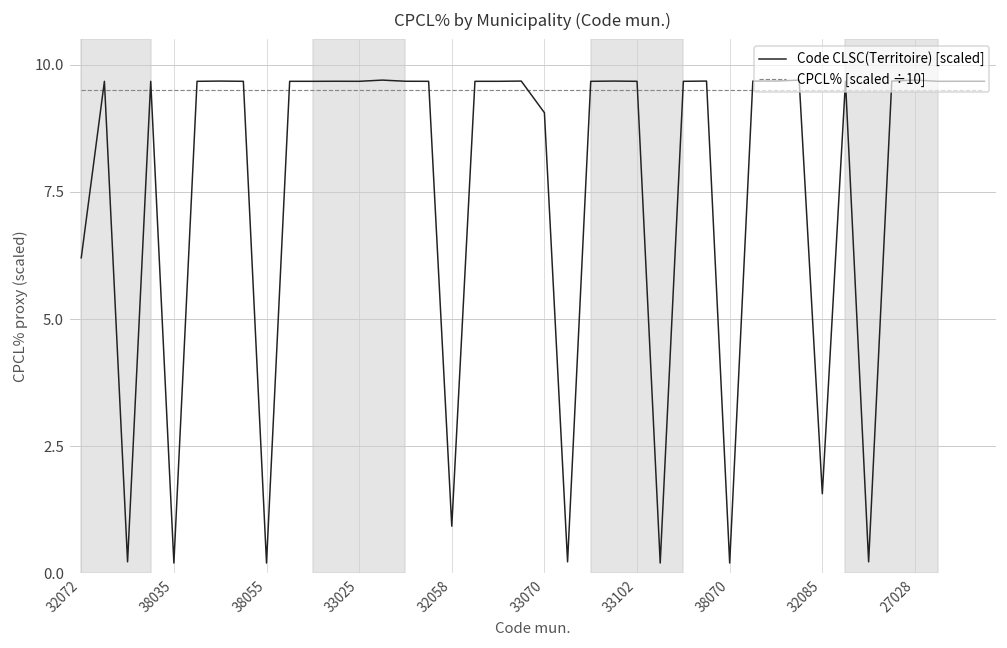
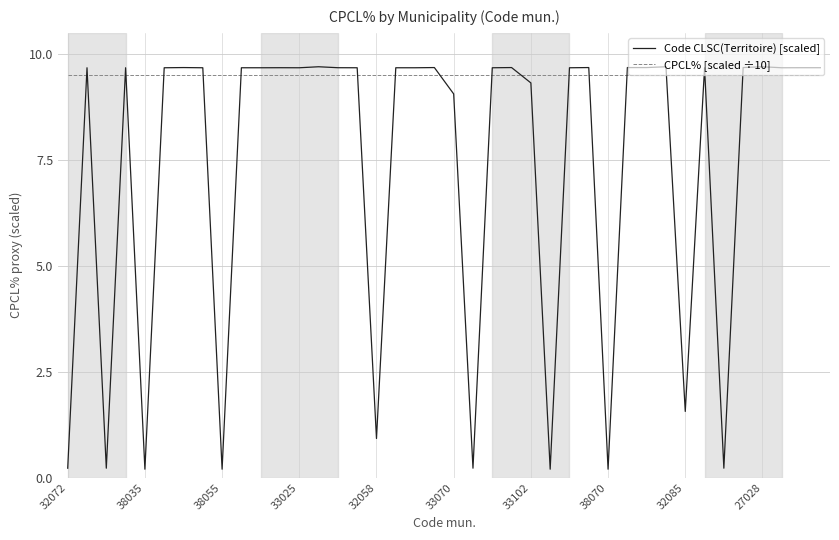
Code CLSC(Territoire) [scaled], 32072: 6.2 -> 0.2
Code CLSC(Territoire) [scaled], 33102: 9.7 -> 9.3
